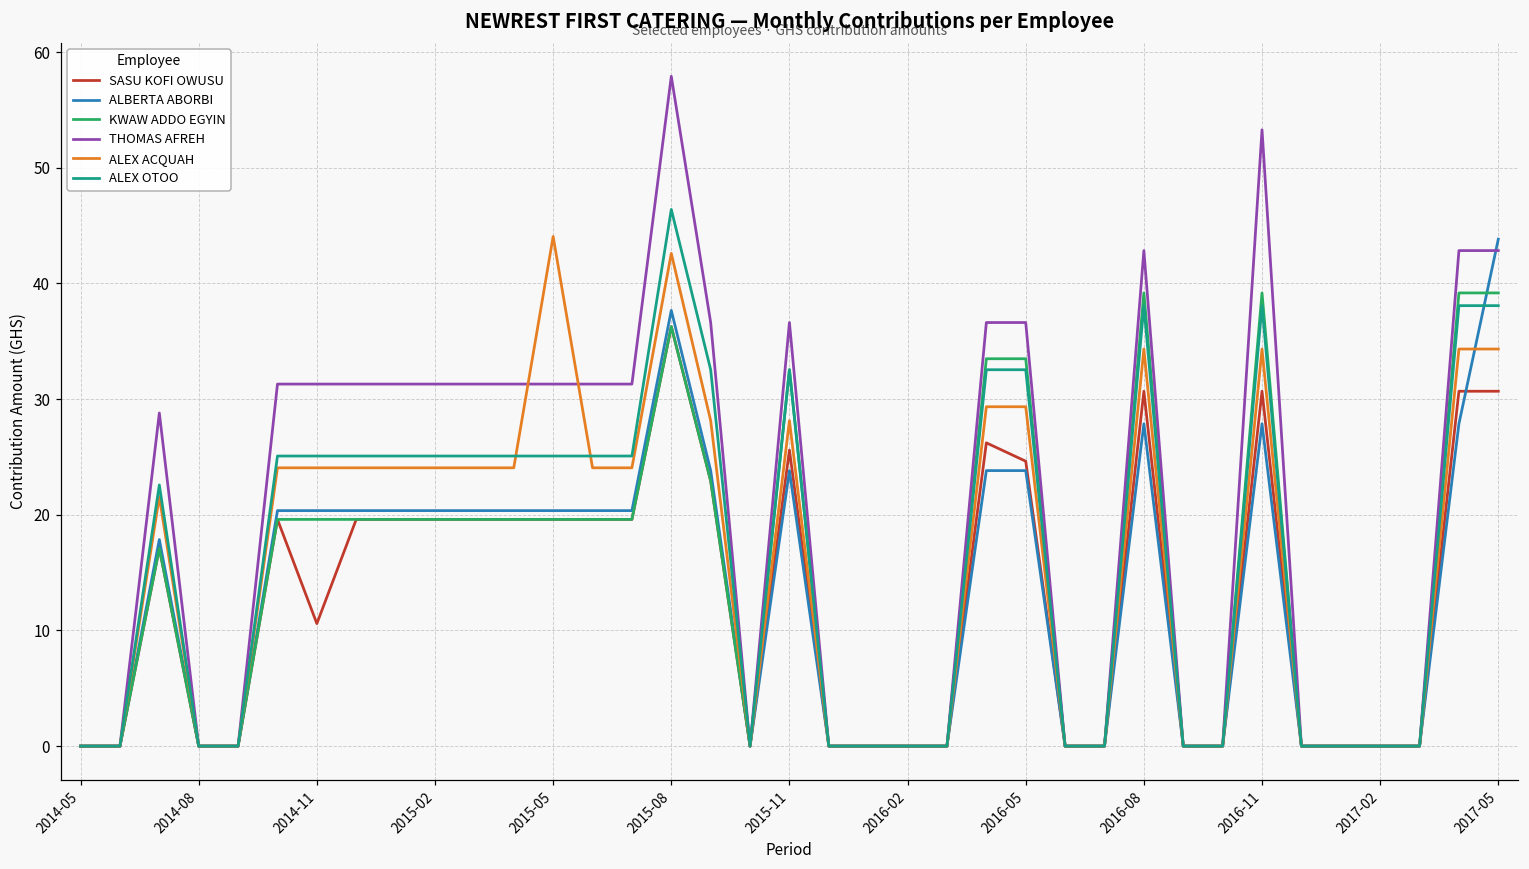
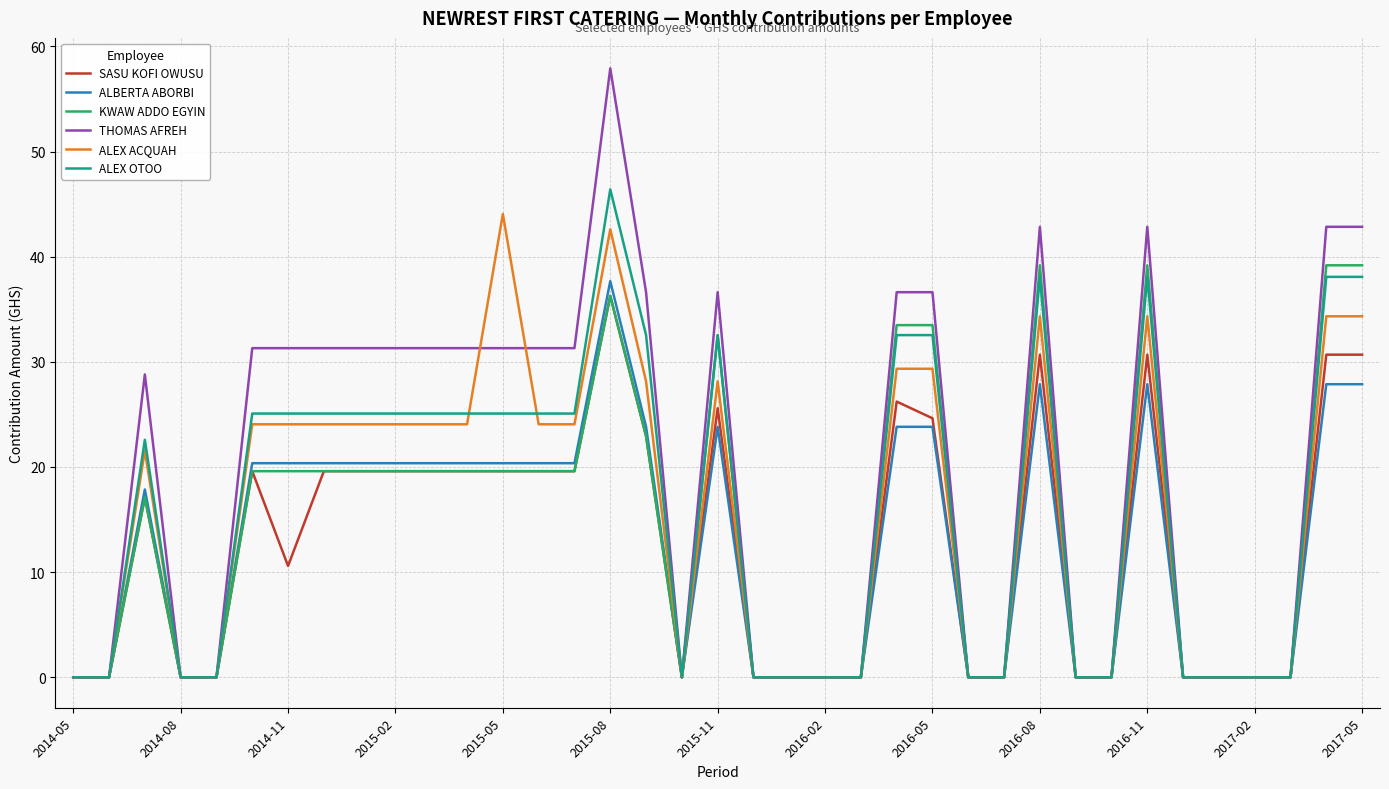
THOMAS AFREH, 2016-11: 53.3 -> 42.8
ALBERTA ABORBI, 2017-05: 43.8 -> 27.9
